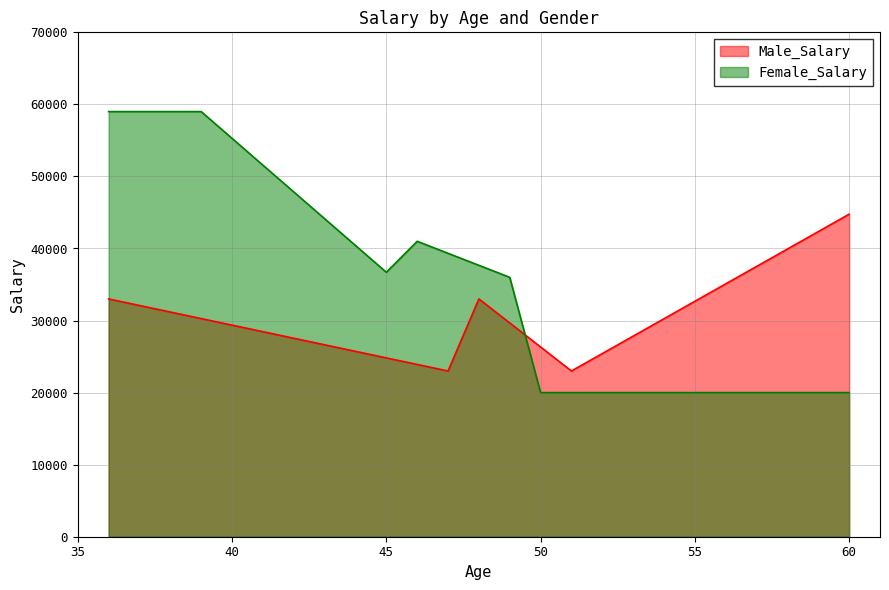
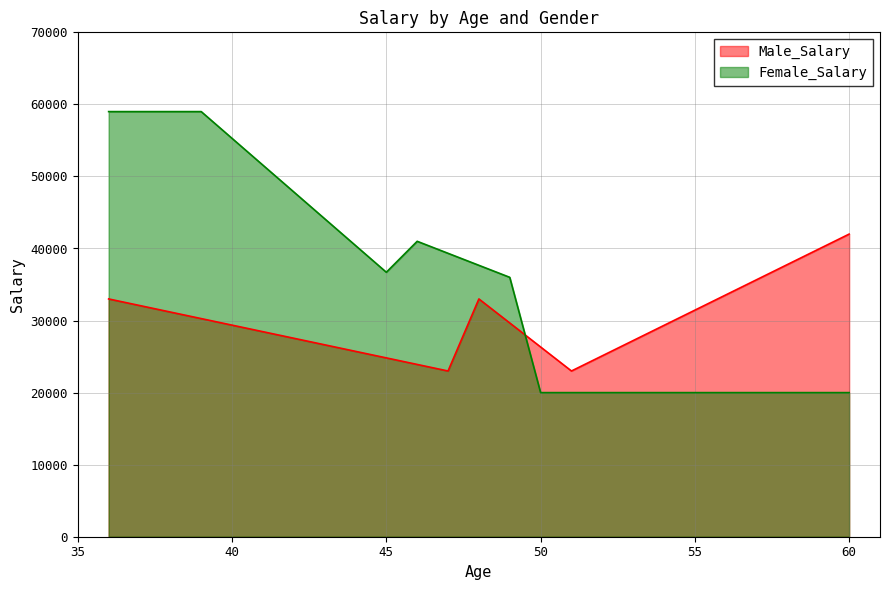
Male_Salary, 60: 45000 -> 42000
